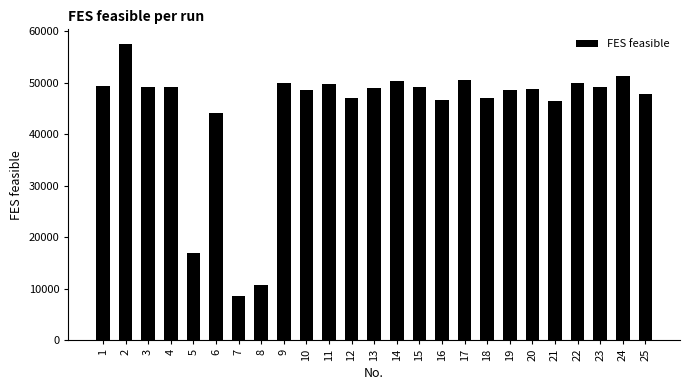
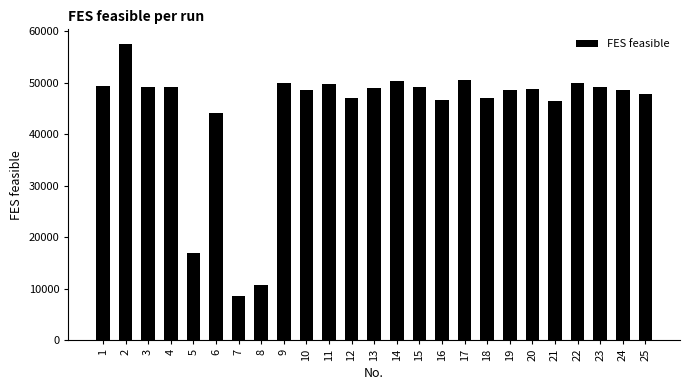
24: 51000 -> 49000
